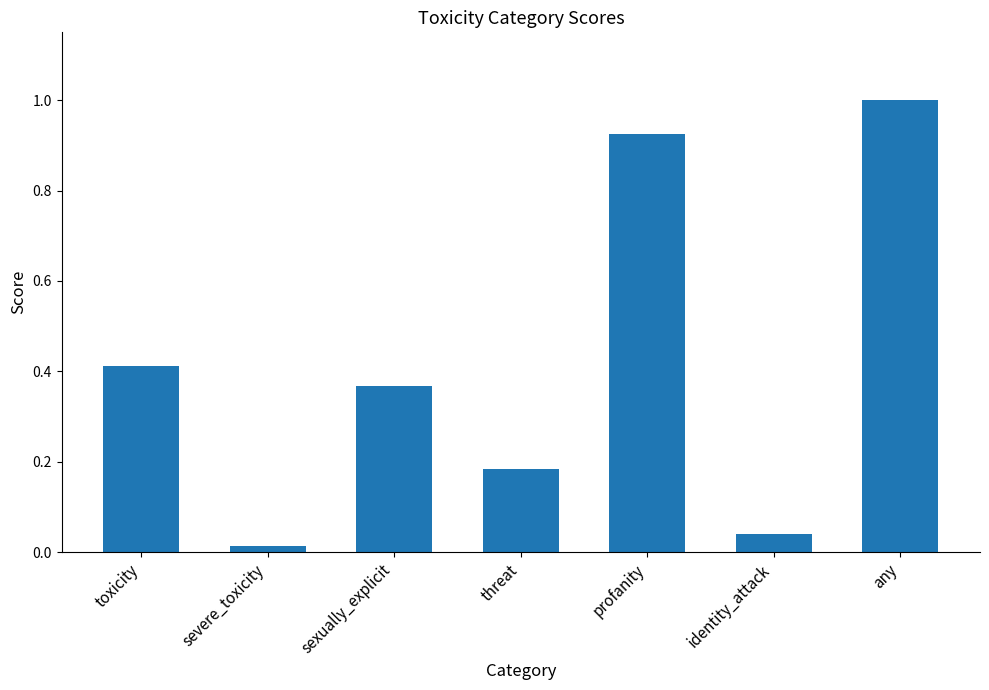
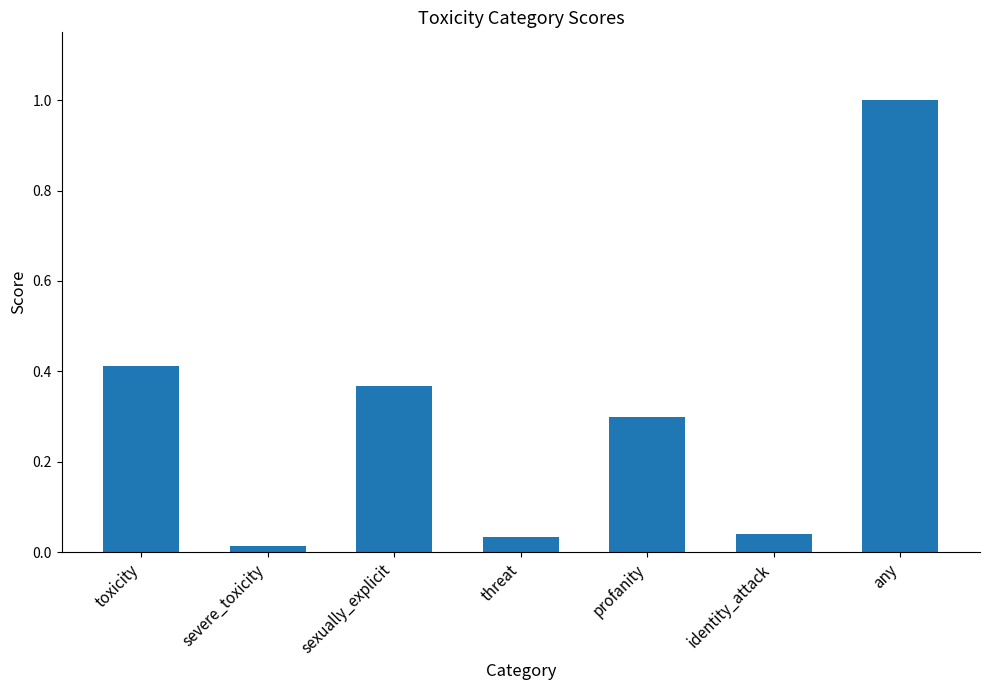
threat: 0.18 -> 0.03
profanity: 0.93 -> 0.30
